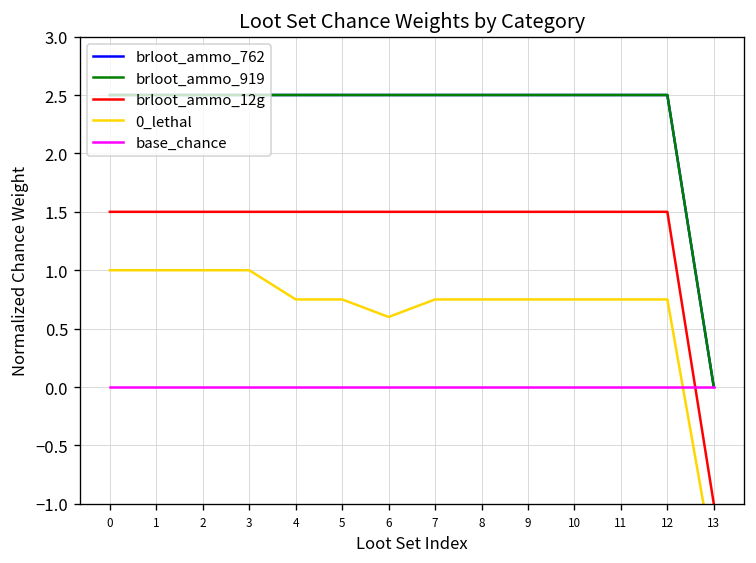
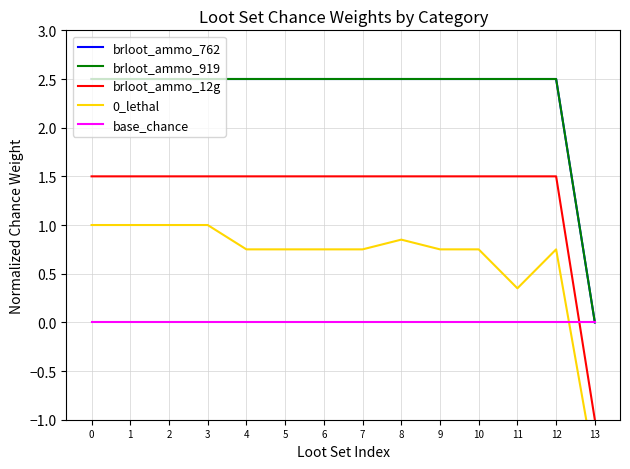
0_lethal, 6: 0.6 -> 0.8
0_lethal, 8: 0.75 -> 0.85
0_lethal, 11: 0.8 -> 0.4
